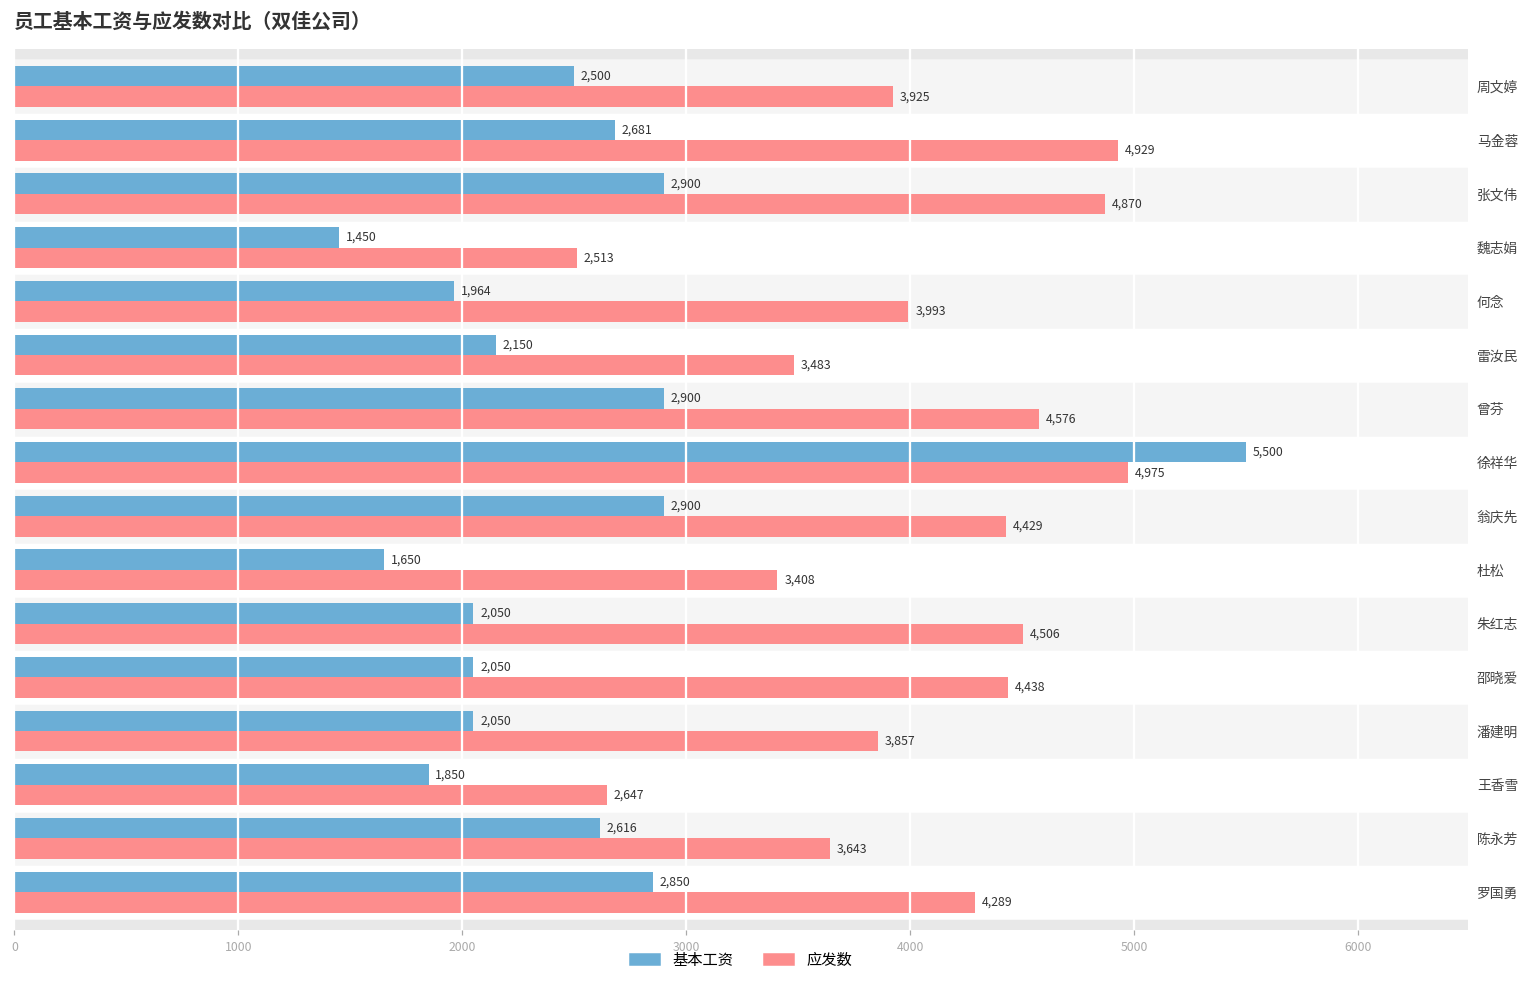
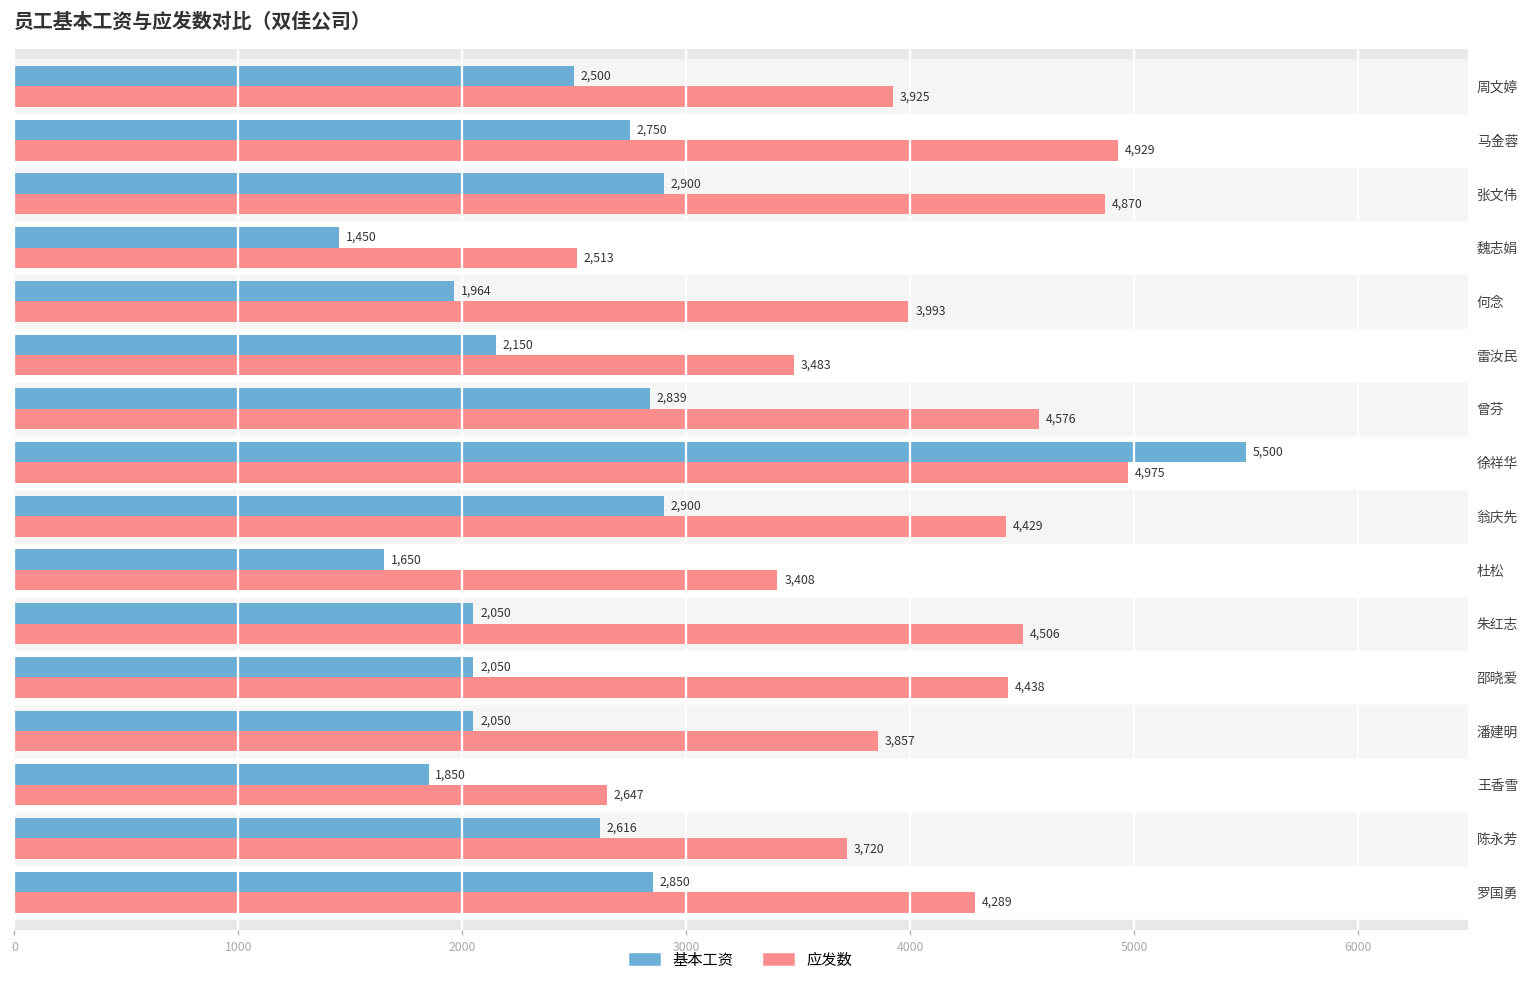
基本工资, 马金蓉: 2,681 -> 2,750
基本工资, 曾芬: 2,900 -> 2,839
应发数, 陈永芳: 3,643 -> 3,720
